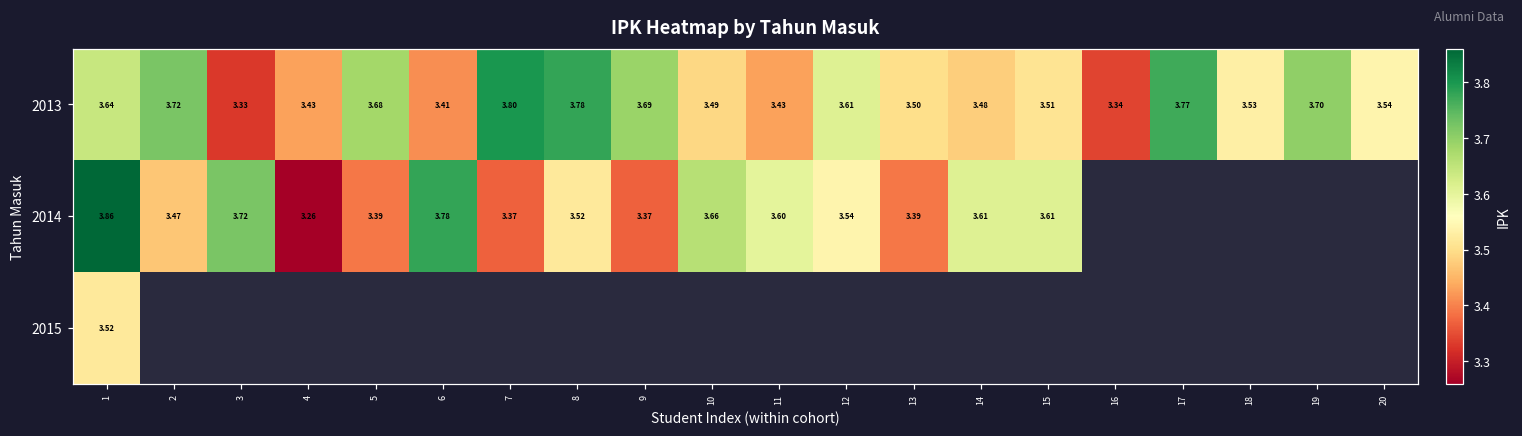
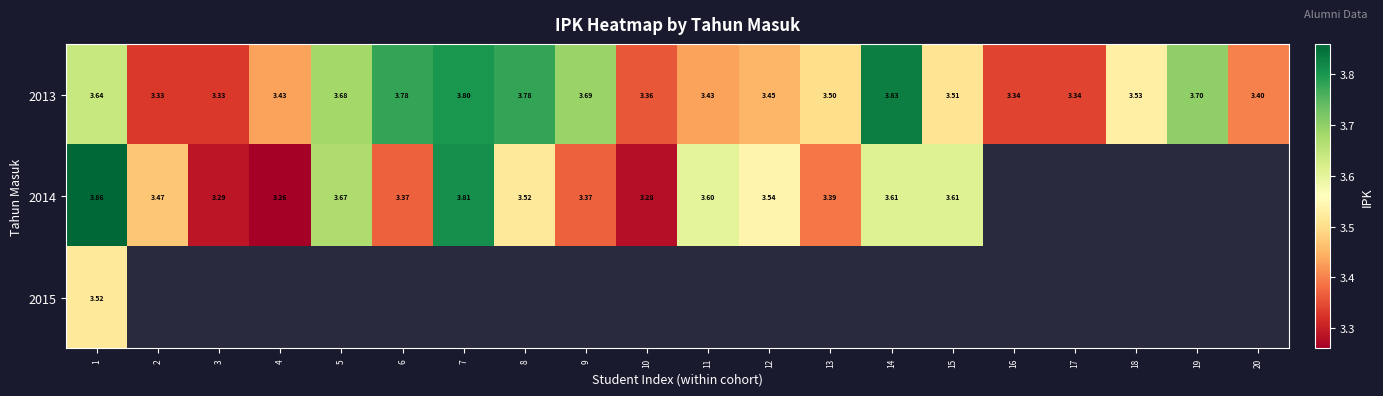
2013, 2: 3.72 -> 3.33
2013, 6: 3.41 -> 3.78
2013, 10: 3.49 -> 3.36
2013, 12: 3.61 -> 3.45
2013, 14: 3.48 -> 3.83
2013, 17: 3.77 -> 3.34
2013, 20: 3.54 -> 3.40
2014, 3: 3.72 -> 3.29
2014, 5: 3.39 -> 3.67
2014, 6: 3.78 -> 3.37
2014, 7: 3.37 -> 3.81
2014, 10: 3.66 -> 3.28
